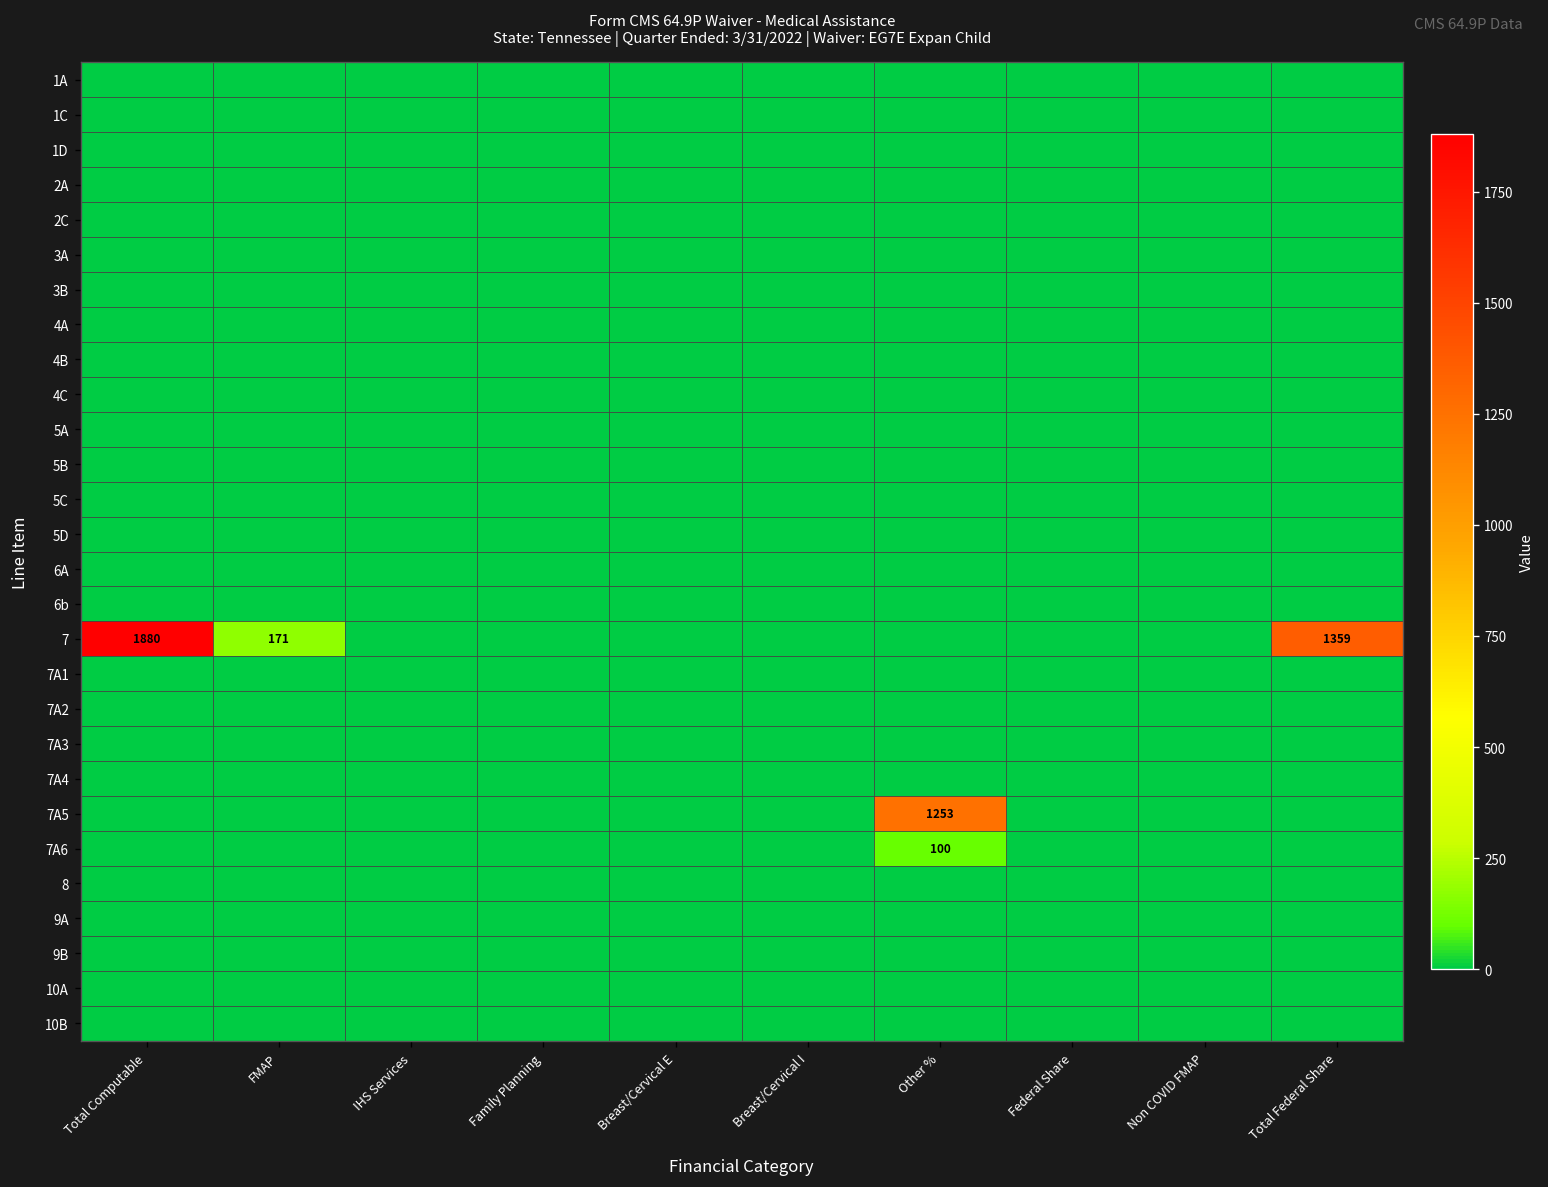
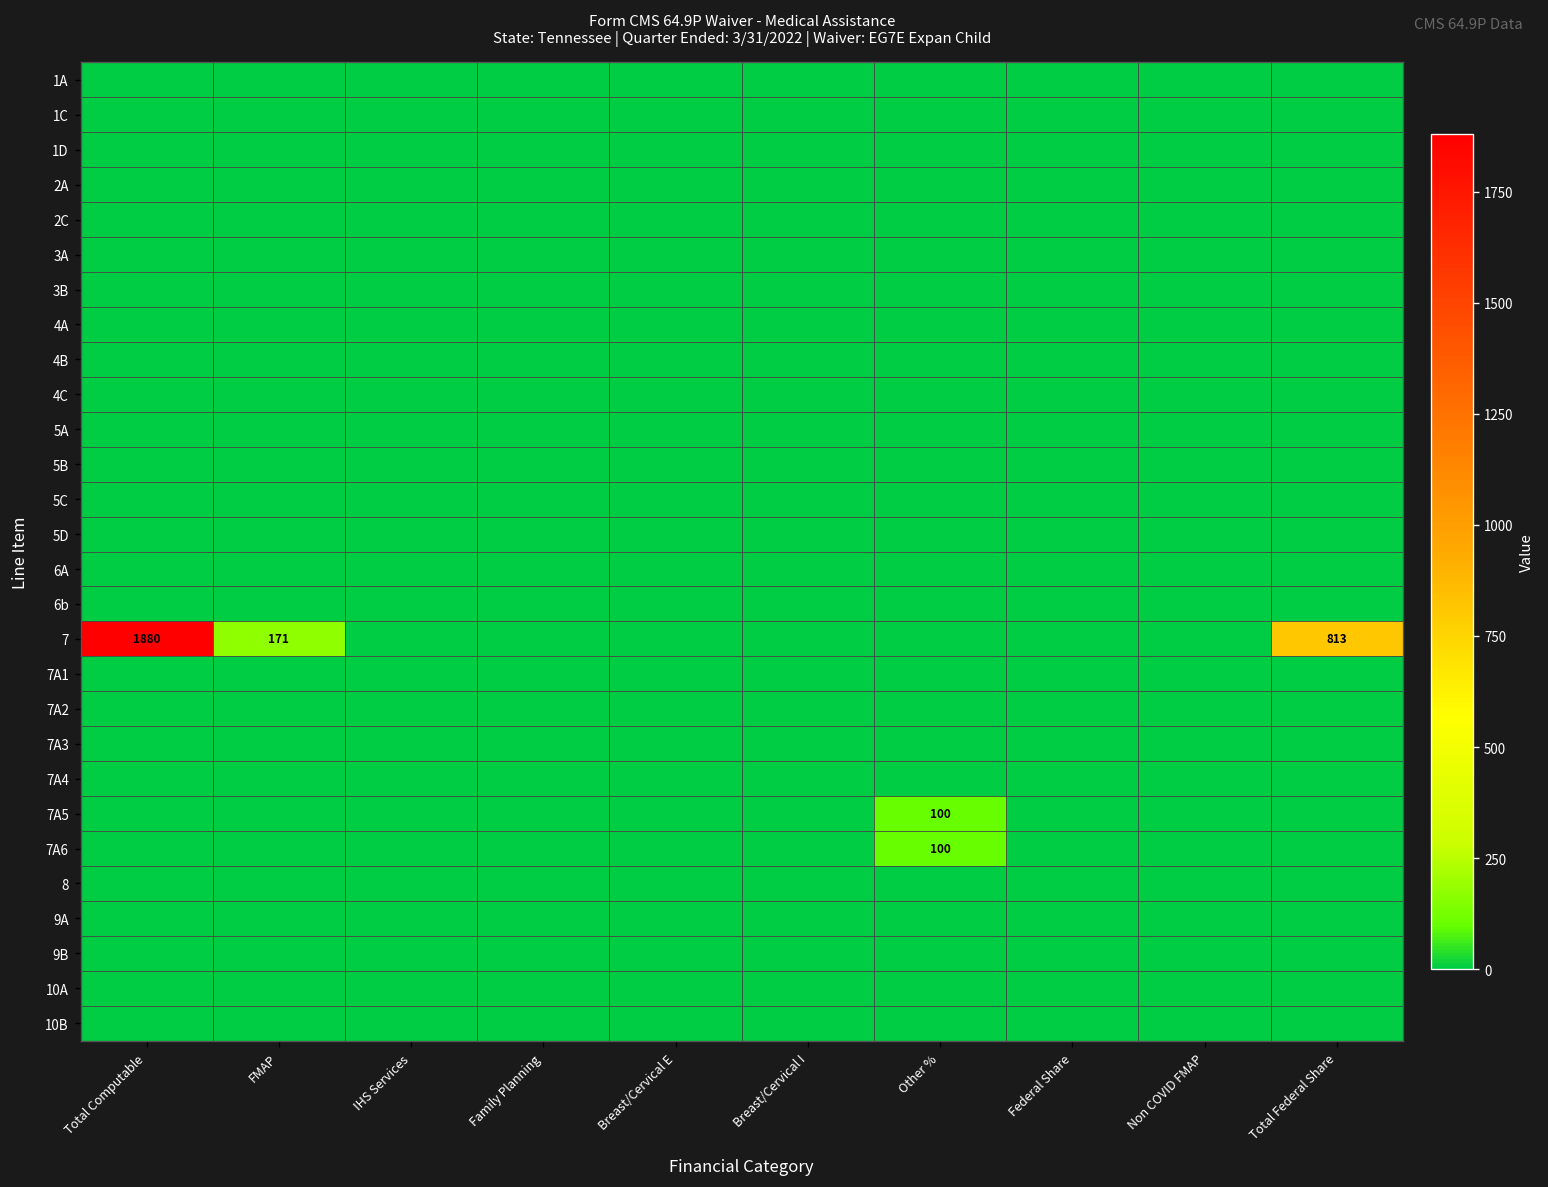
7, Total Federal Share: 1359 -> 813
7A5, Other %: 1253 -> 100
